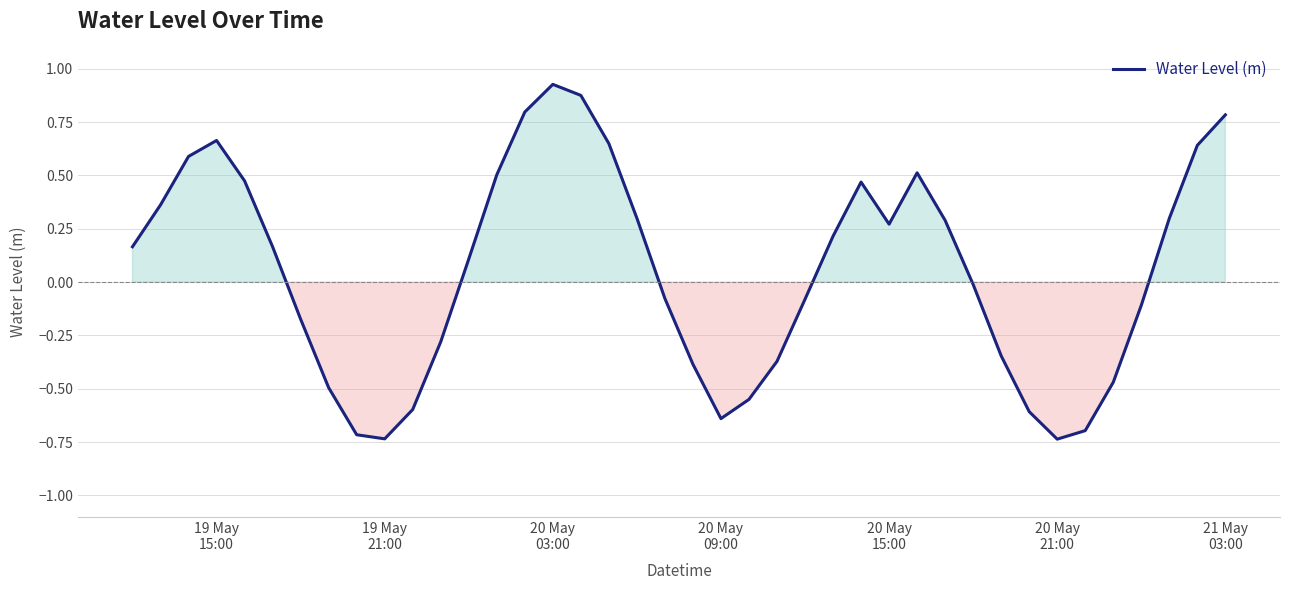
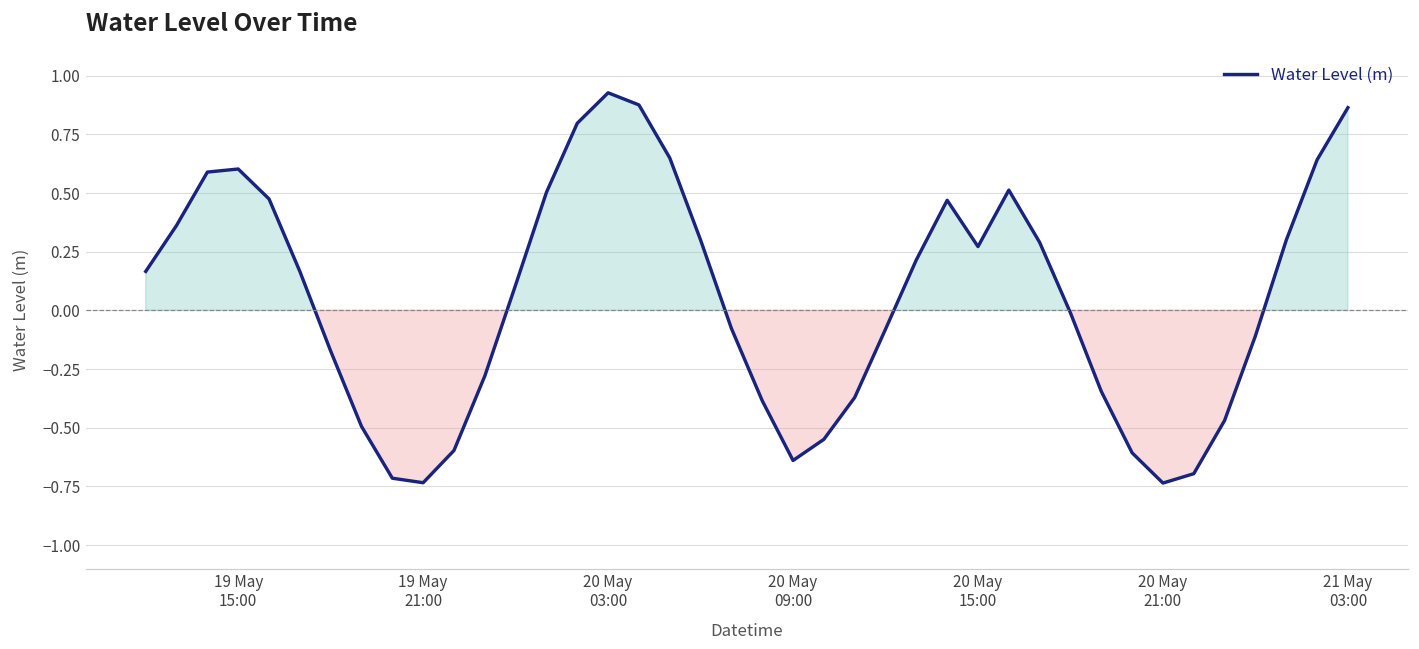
19 May 15:00: 0.66 -> 0.60
21 May 03:00: 0.78 -> 0.86
